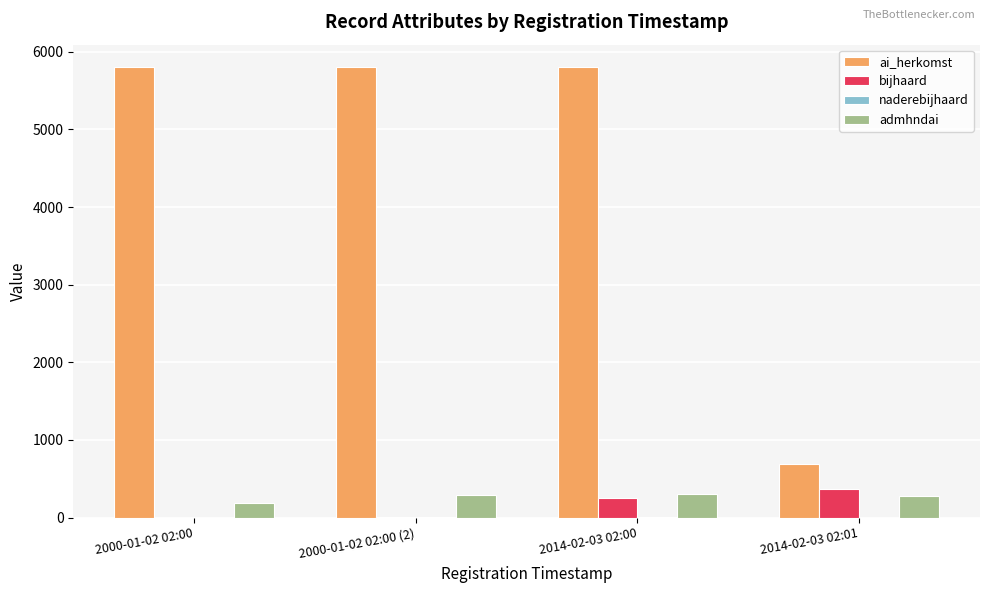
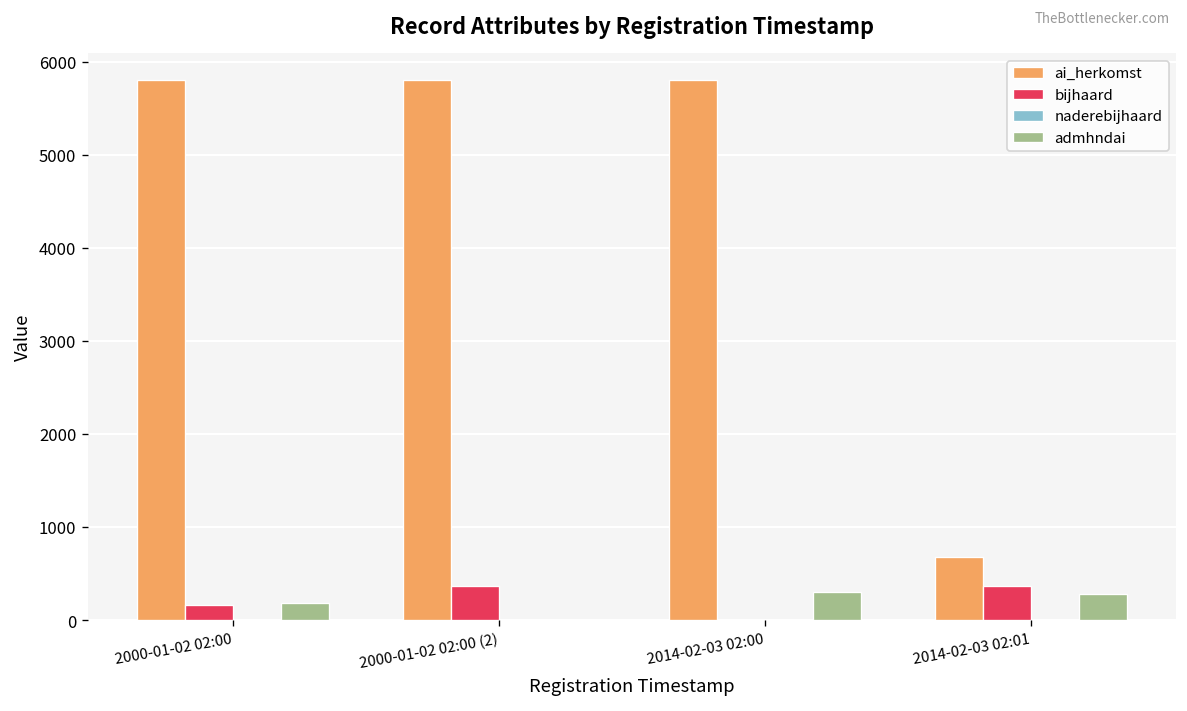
bijhaard, 2000-01-02 02:00: 0 -> 200
bijhaard, 2000-01-02 02:00 (2): 0 -> 400
admhndai, 2000-01-02 02:00 (2): 300 -> 0
bijhaard, 2014-02-03 02:00: 200 -> 0
